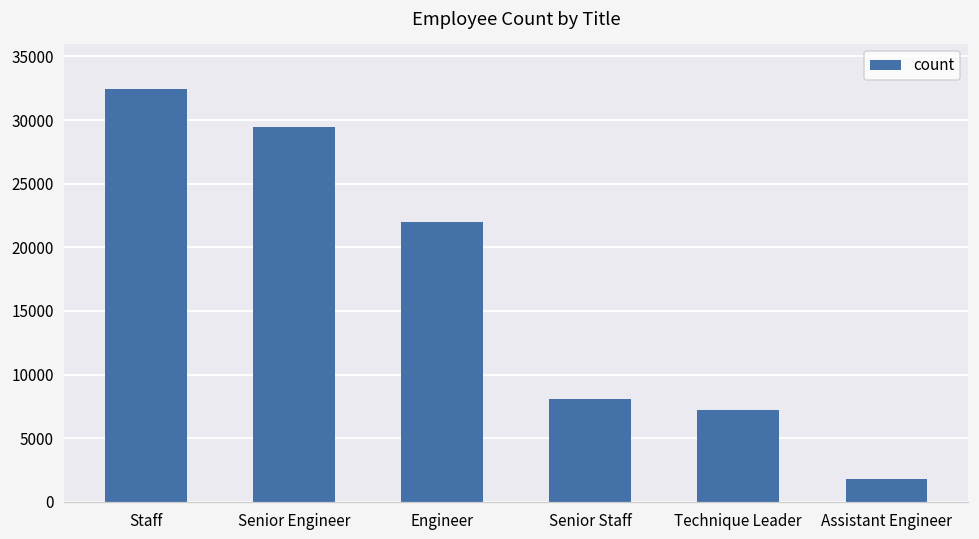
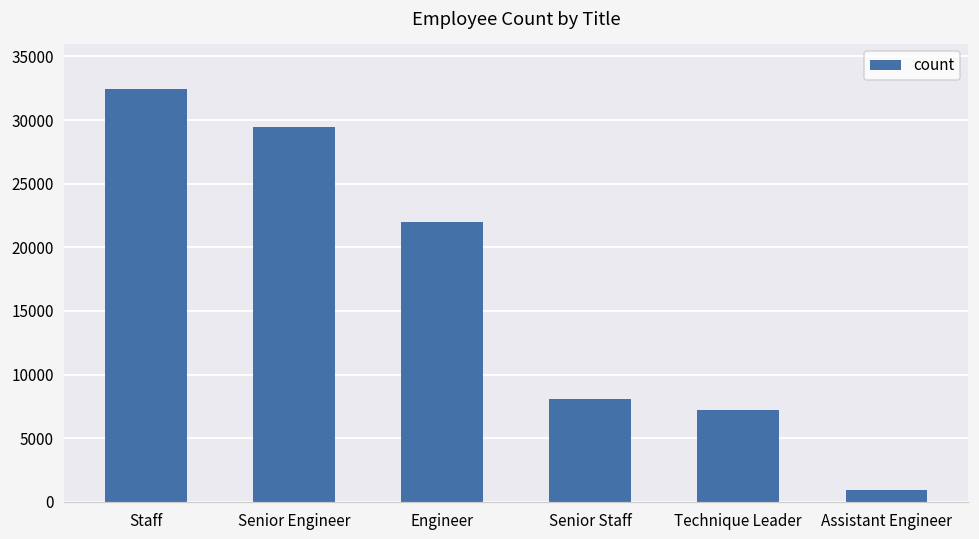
Assistant Engineer: 1800 -> 1000
